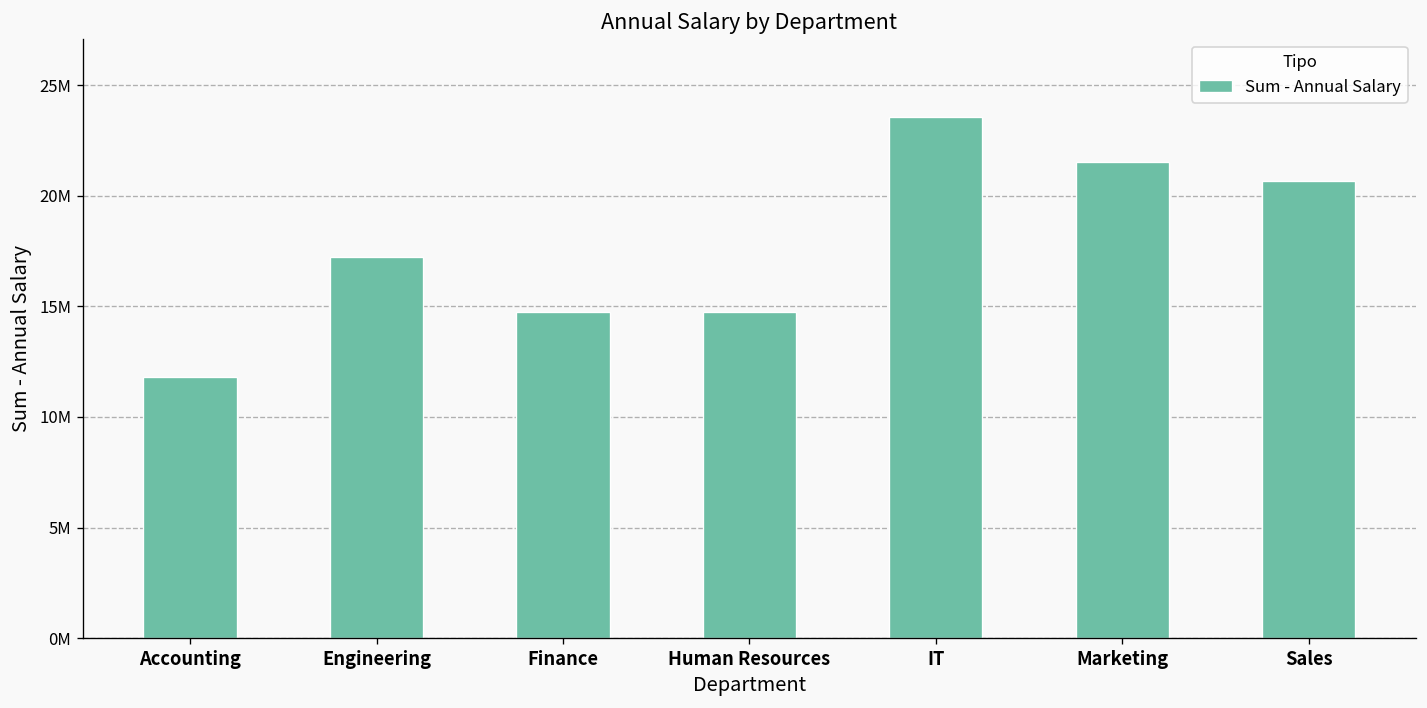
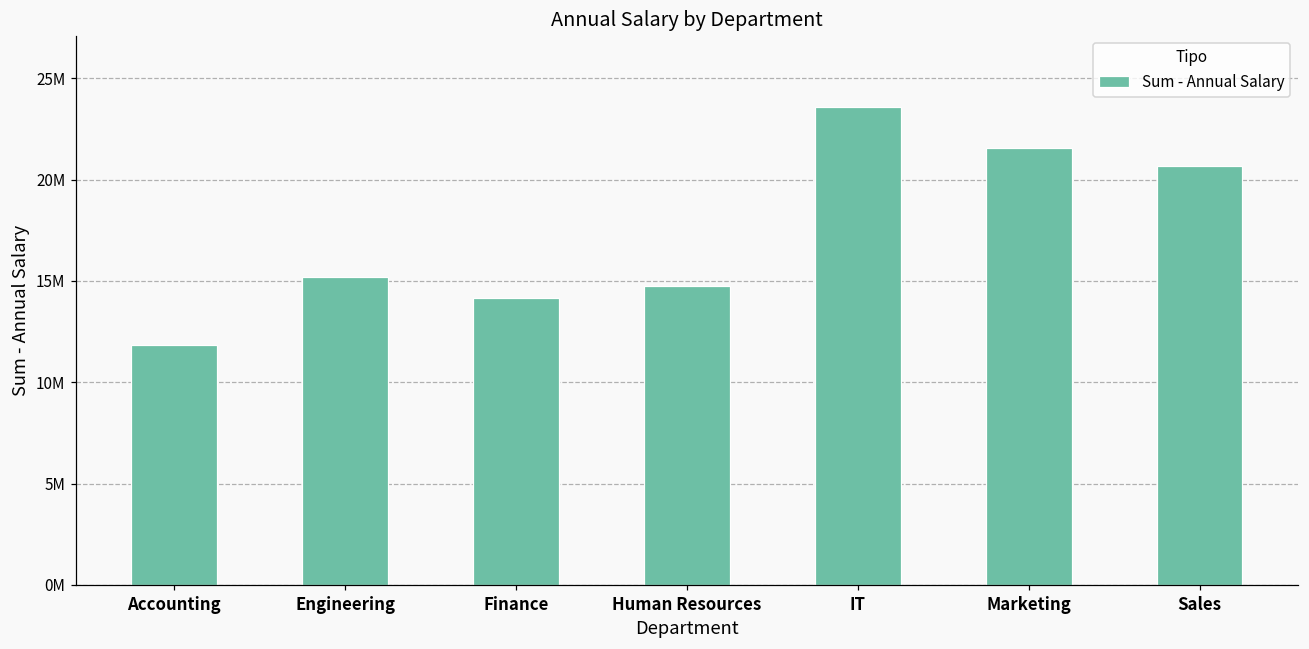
Engineering: 17200000 -> 15200000
Finance: 14700000 -> 14200000
